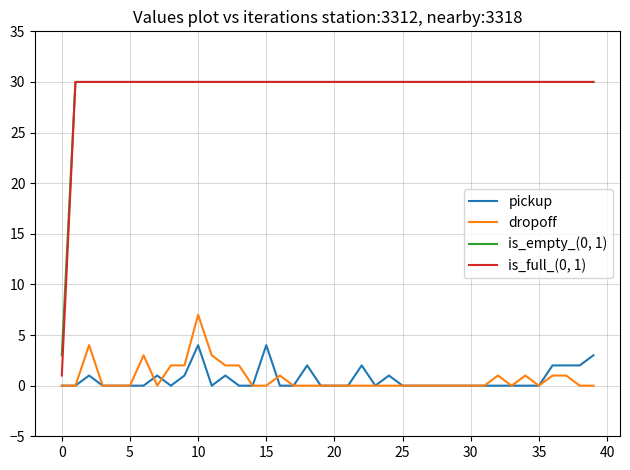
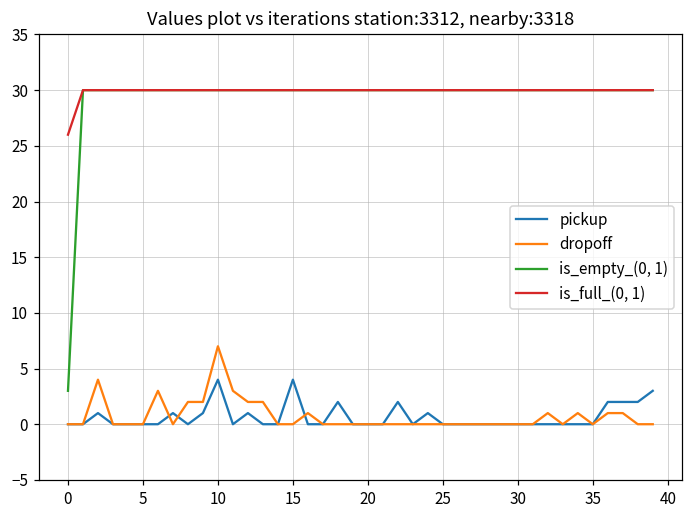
is_full_(0, 1), 0: 1 -> 26
